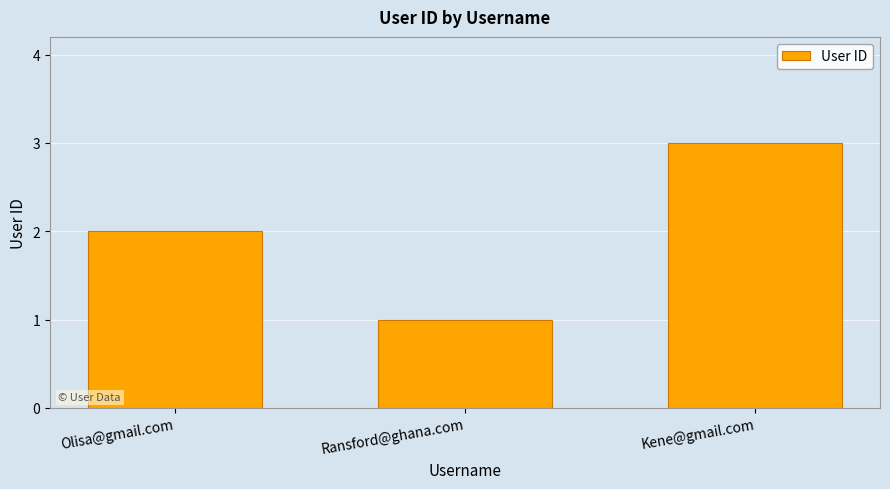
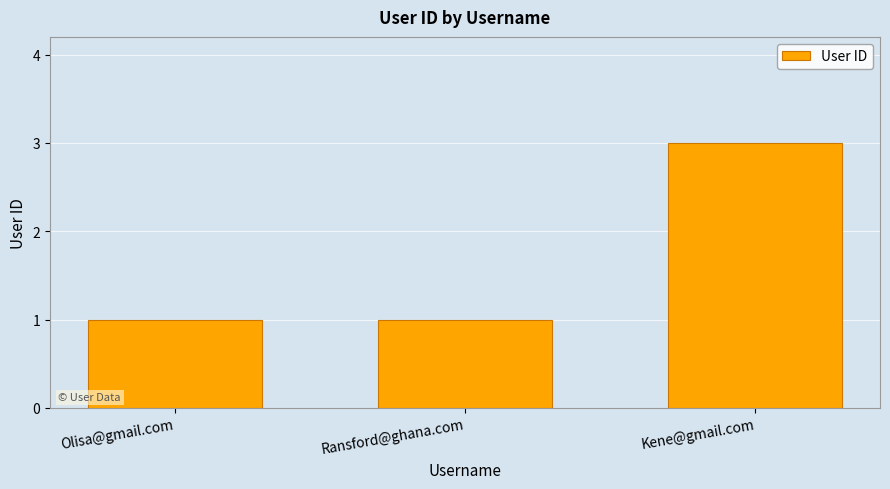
Olisa@gmail.com: 2 -> 1
